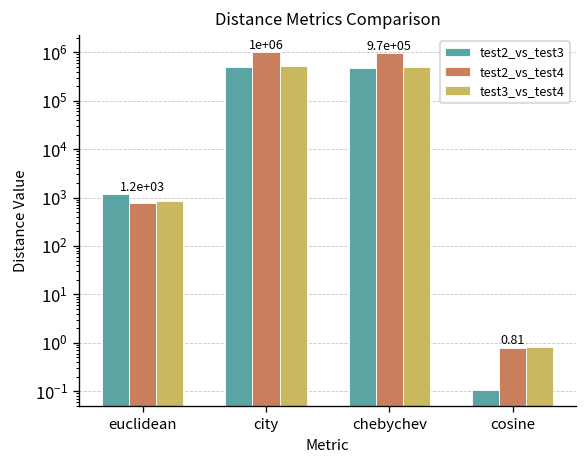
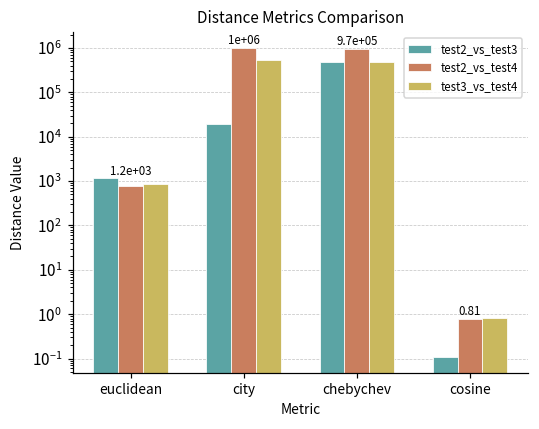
test2_vs_test3, city: 500000 -> 20000
